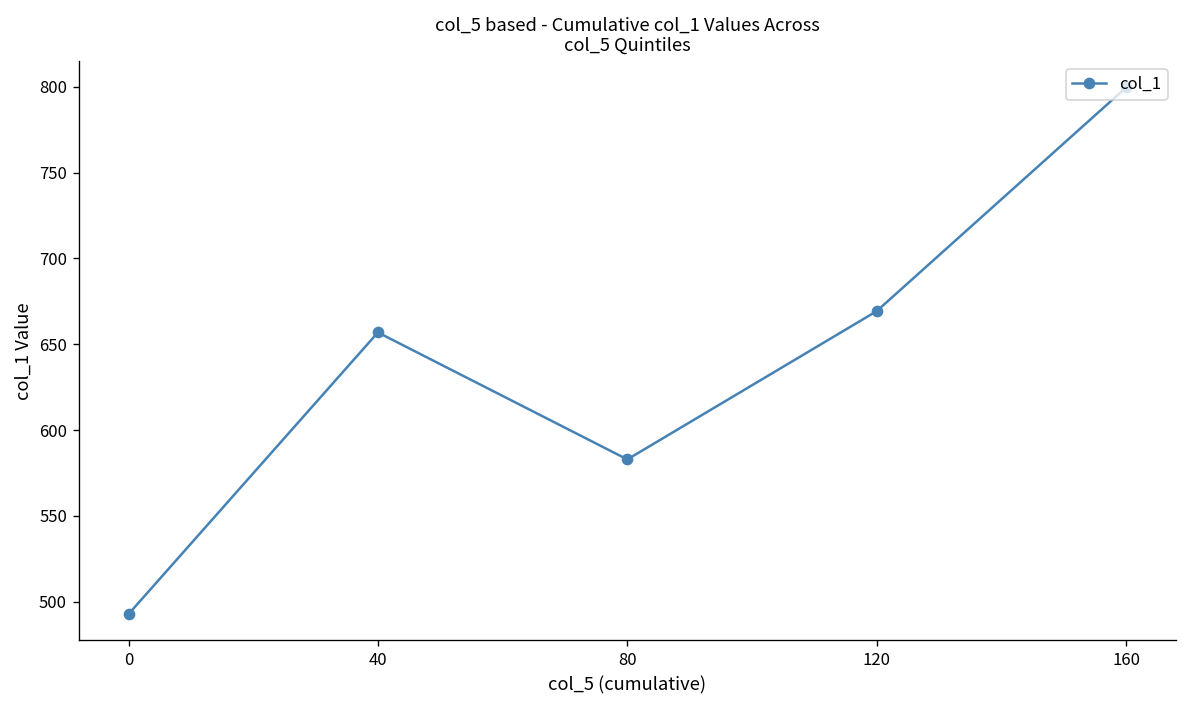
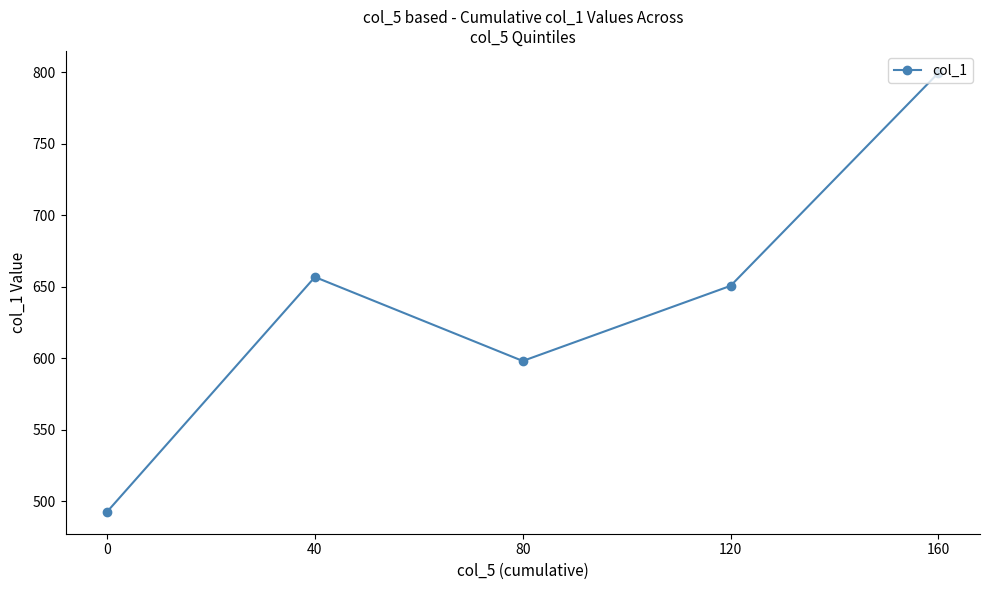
80: 583 -> 598
120: 669 -> 651
